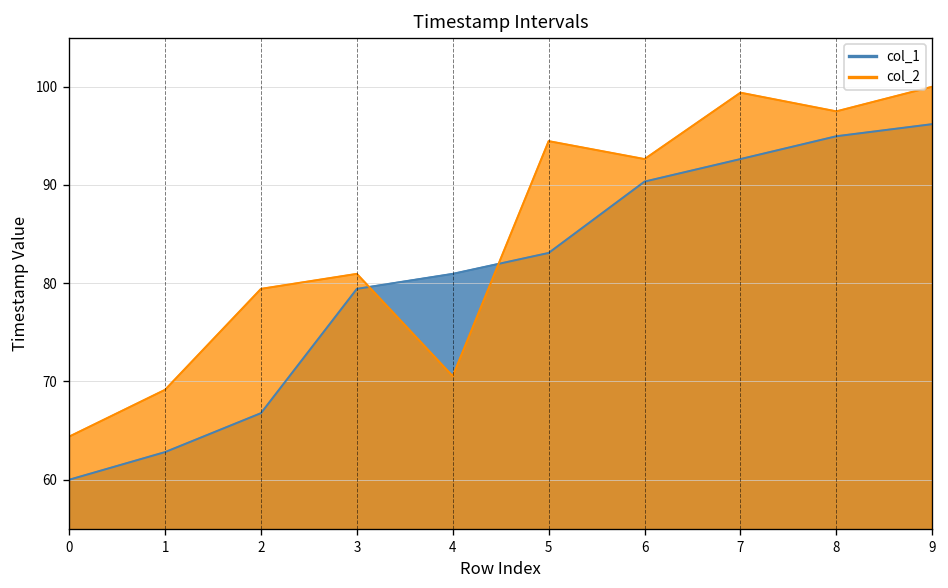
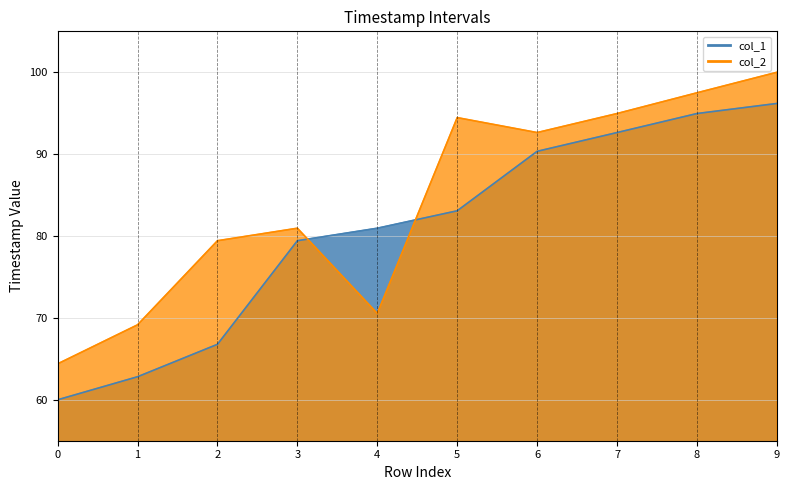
col_2, 7: 99 -> 95
